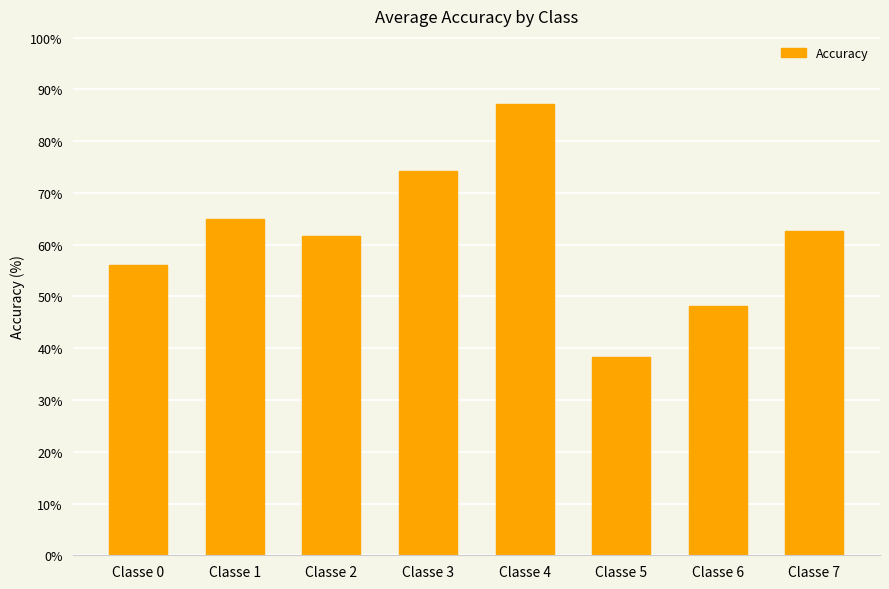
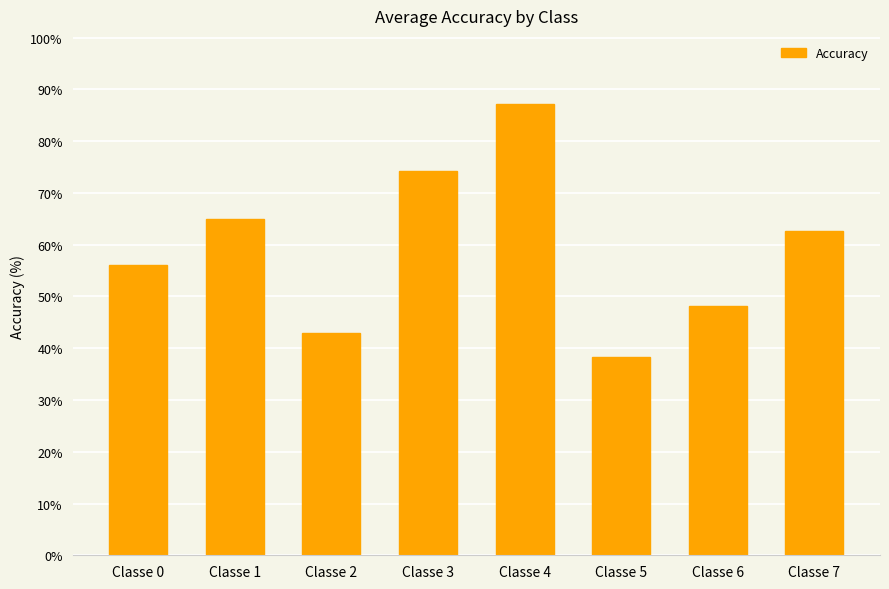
Classe 2: 62% -> 43%
